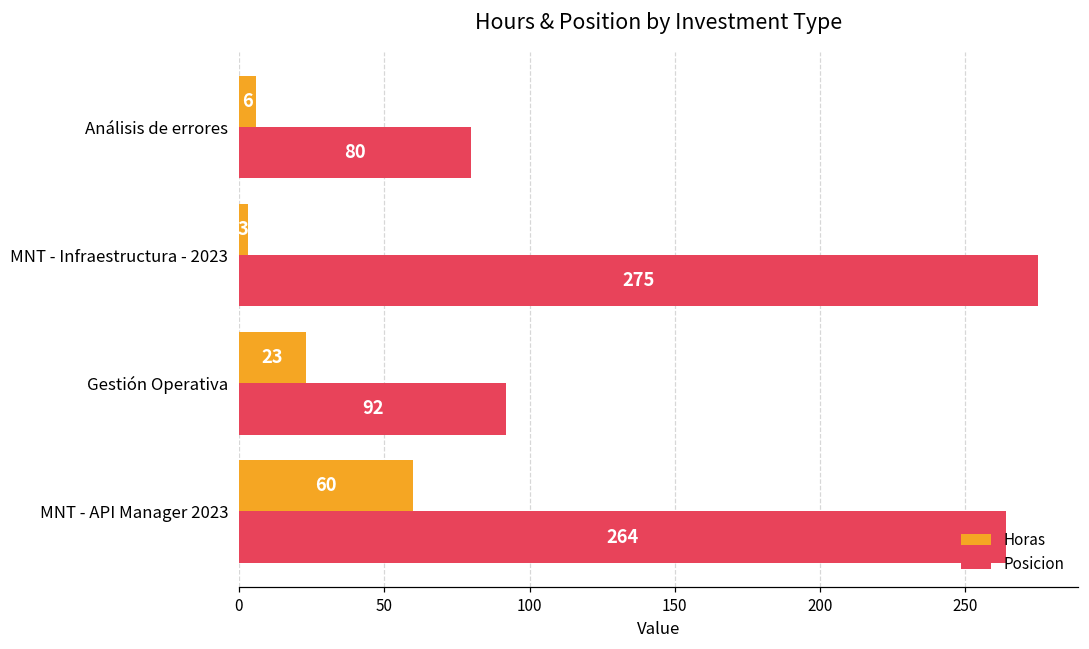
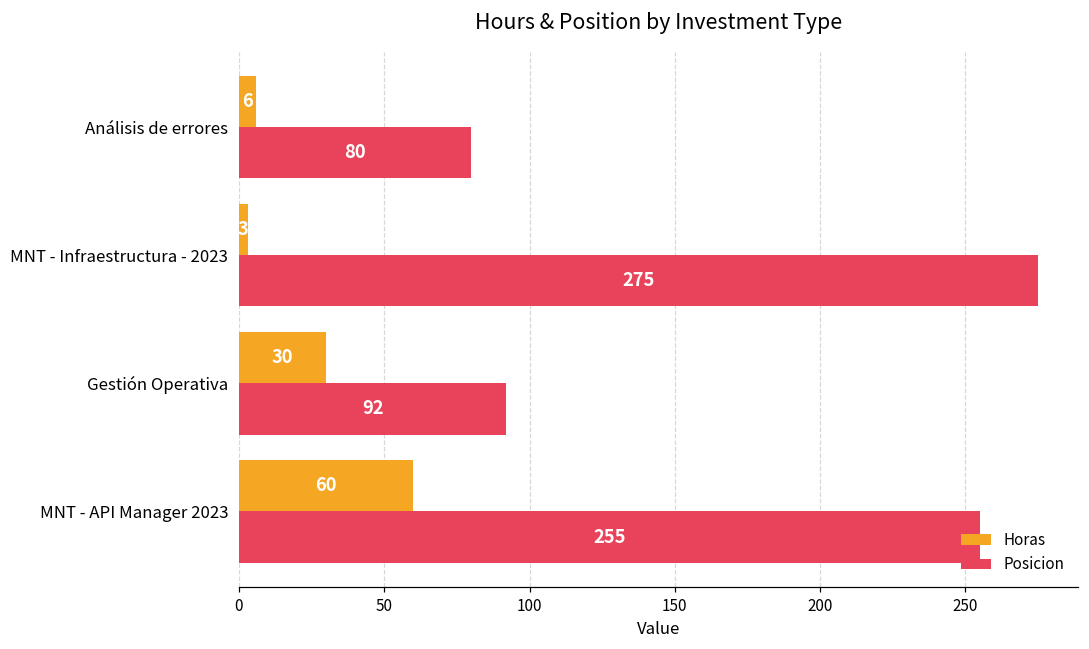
Horas, Gestión Operativa: 23 -> 30
Posicion, MNT - API Manager 2023: 264 -> 255
